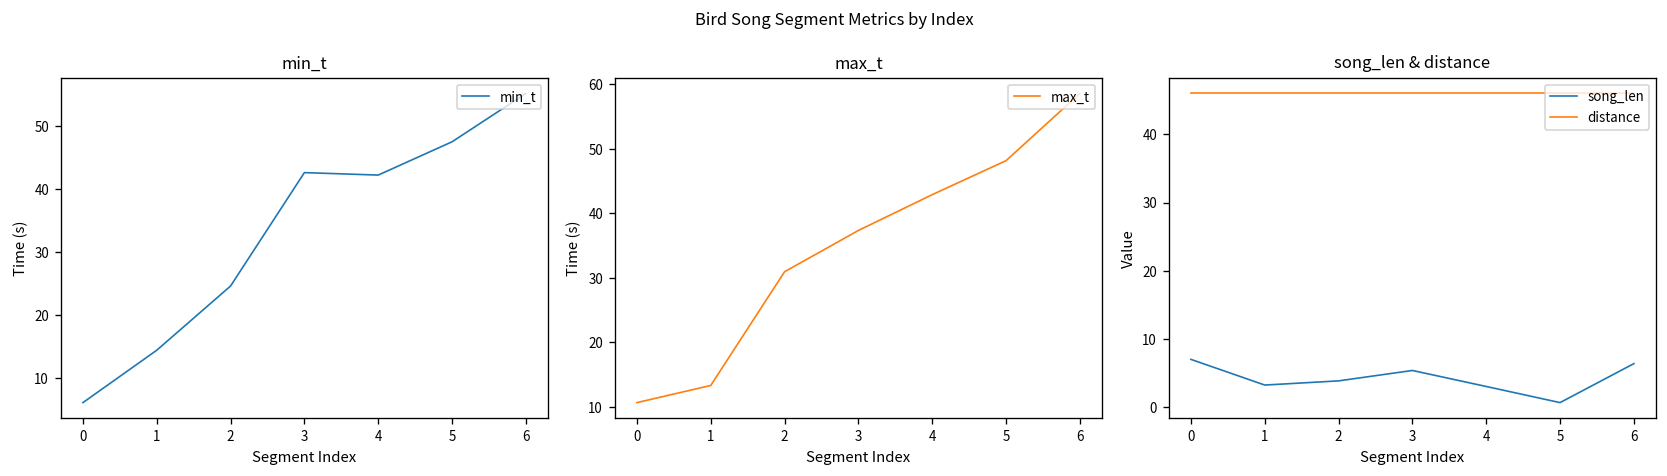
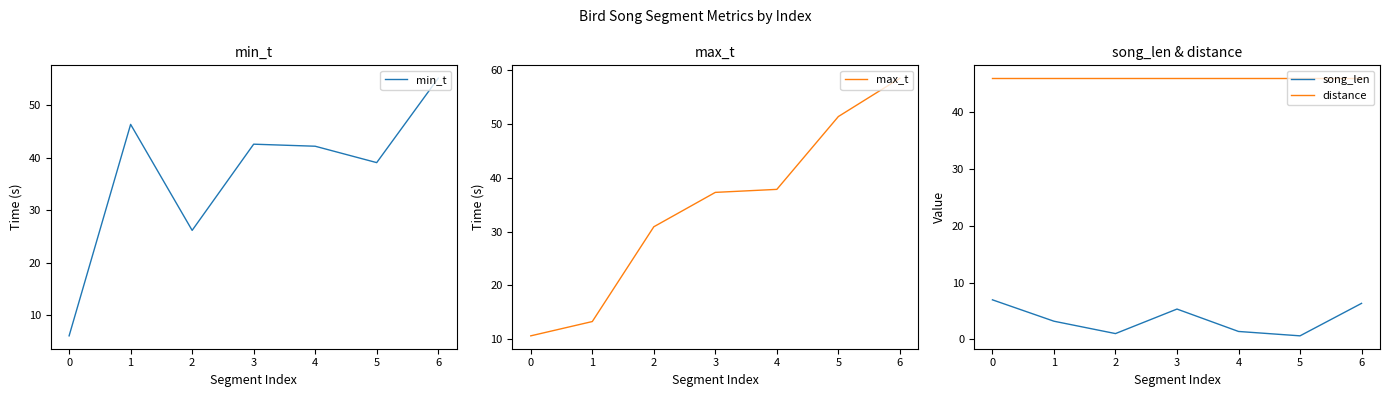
min_t, 1: 14 -> 46
min_t, 2: 25 -> 26
min_t, 5: 47 -> 39
max_t, 4: 43 -> 38
max_t, 5: 48 -> 51
song_len & distance, song_len, 2: 4 -> 1
song_len & distance, song_len, 4: 3 -> 1
